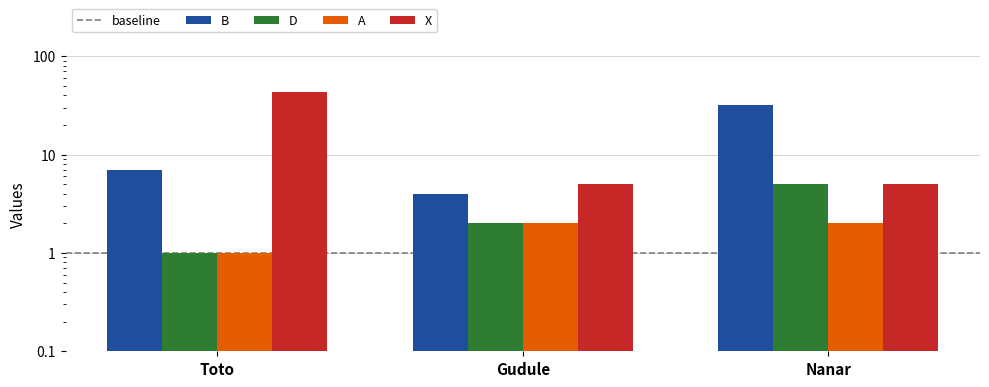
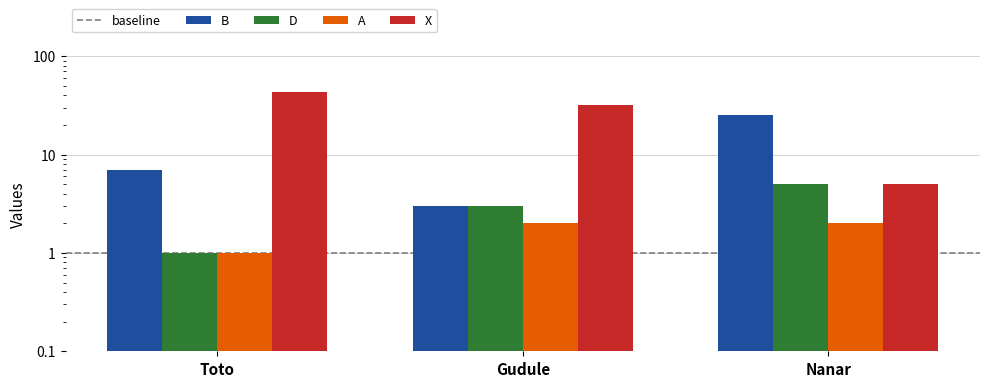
B, Gudule: 4 -> 3
D, Gudule: 2 -> 3
X, Gudule: 5 -> 32
B, Nanar: 32 -> 25
